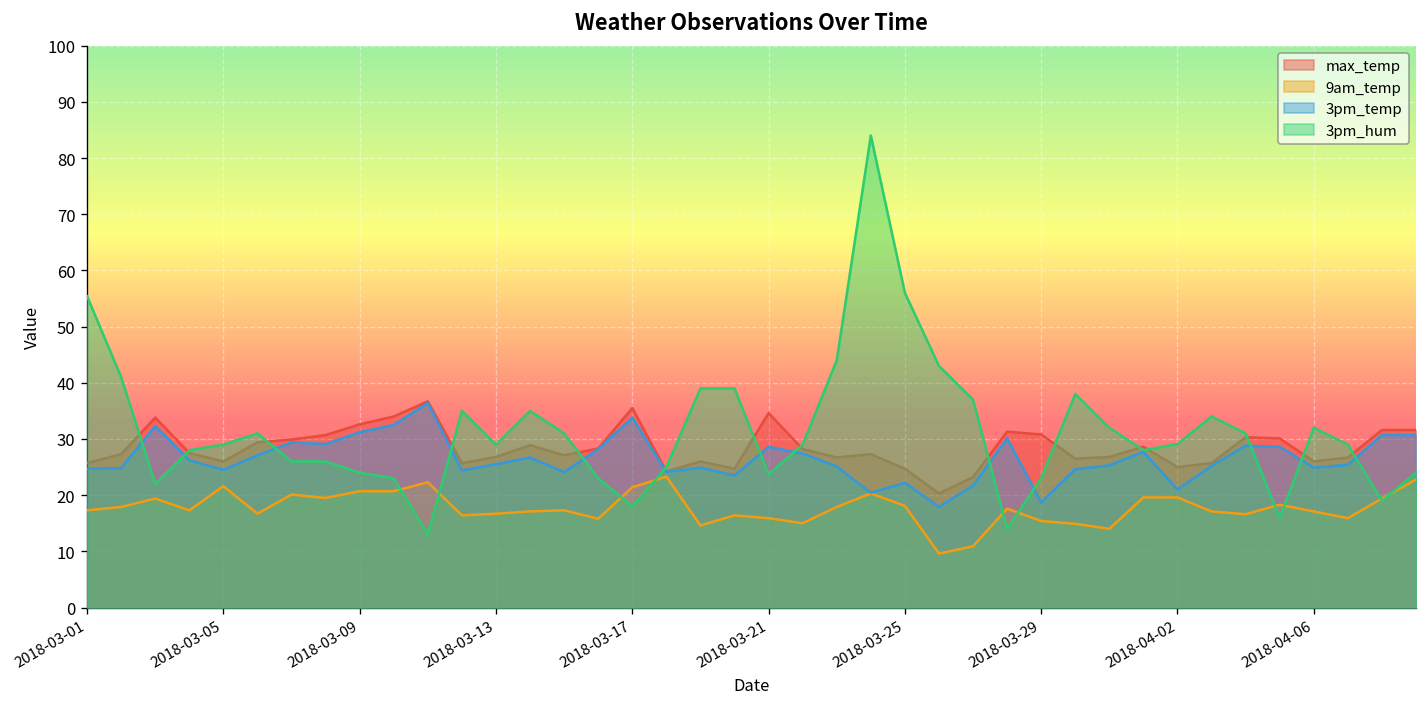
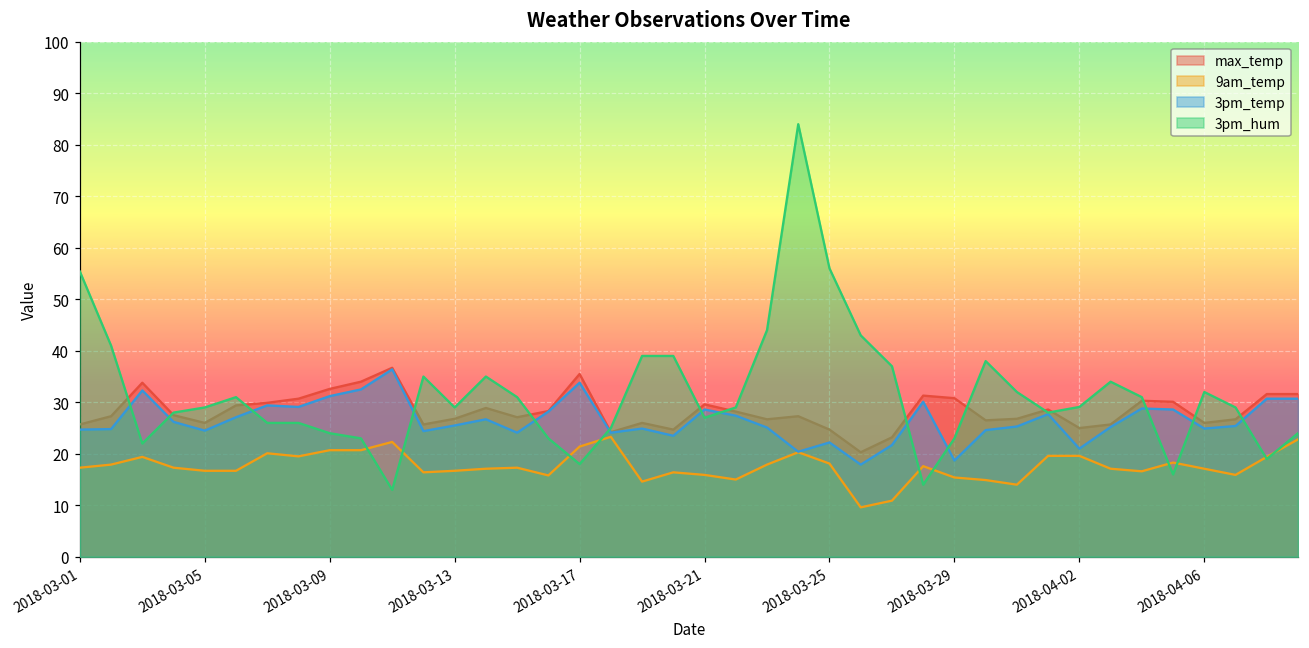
9am_temp, 2018-03-05: 22 -> 17
max_temp, 2018-03-21: 35 -> 30
3pm_hum, 2018-03-21: 24 -> 27
